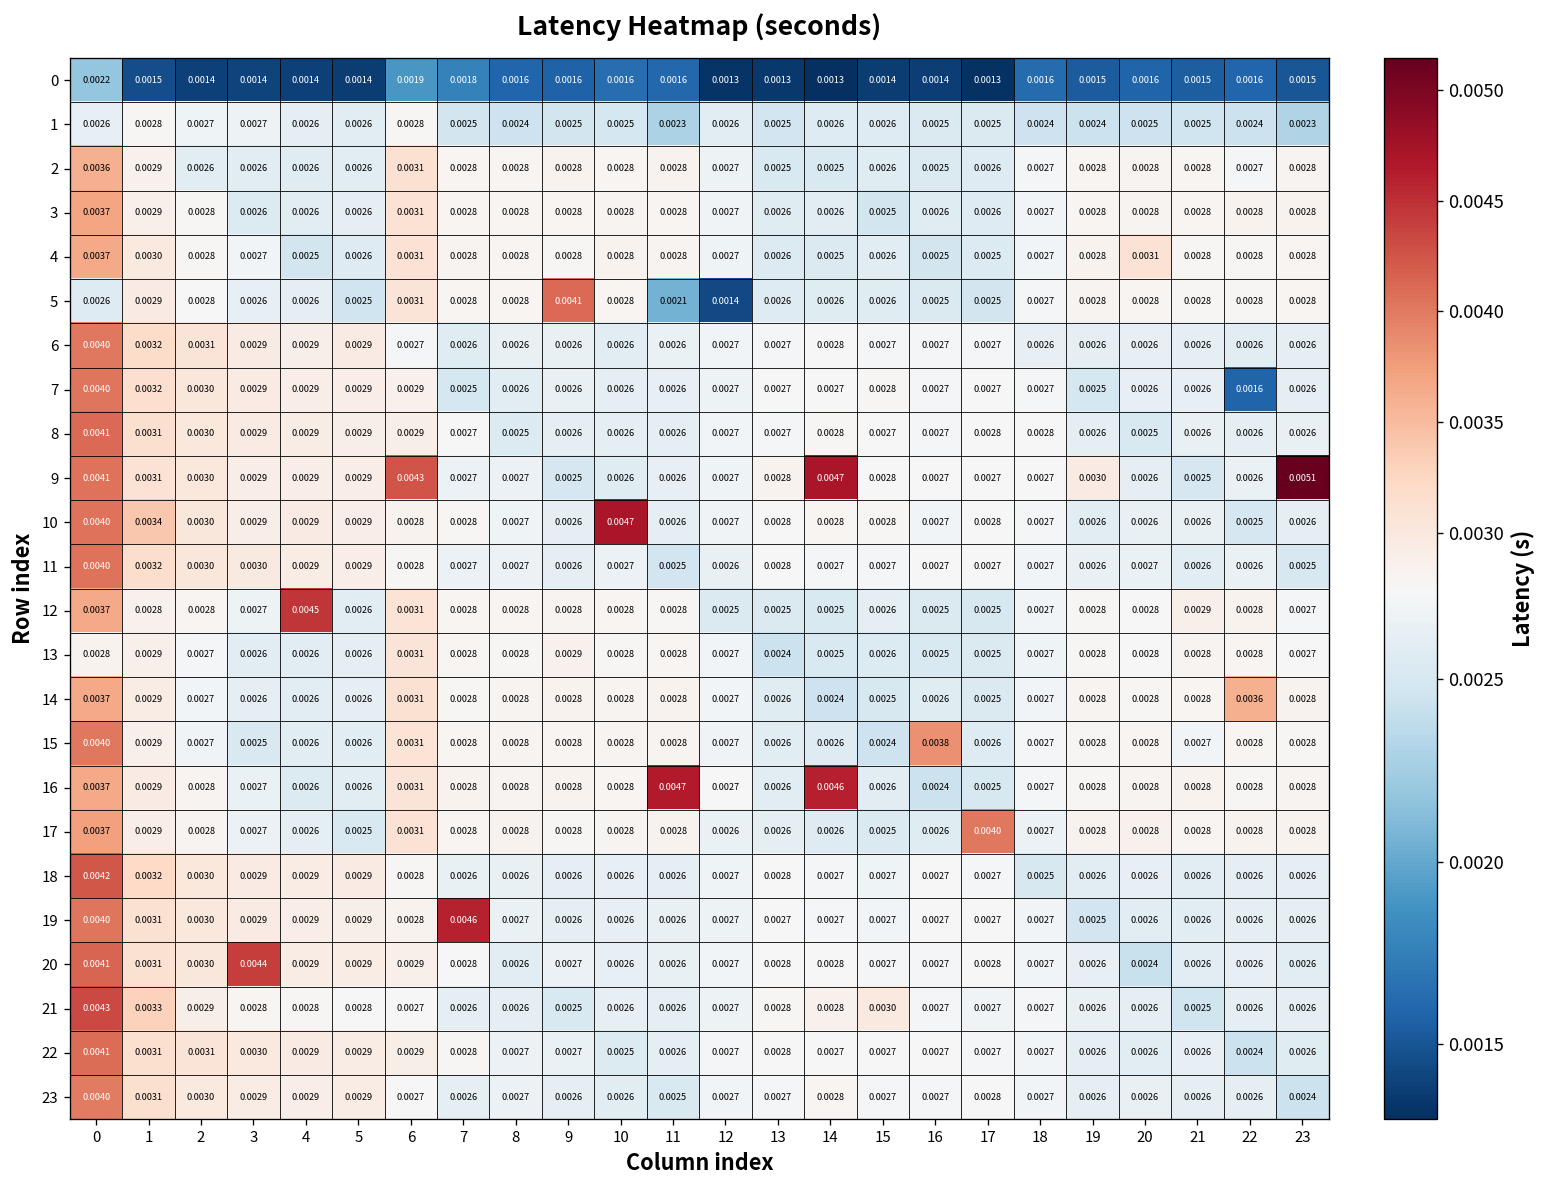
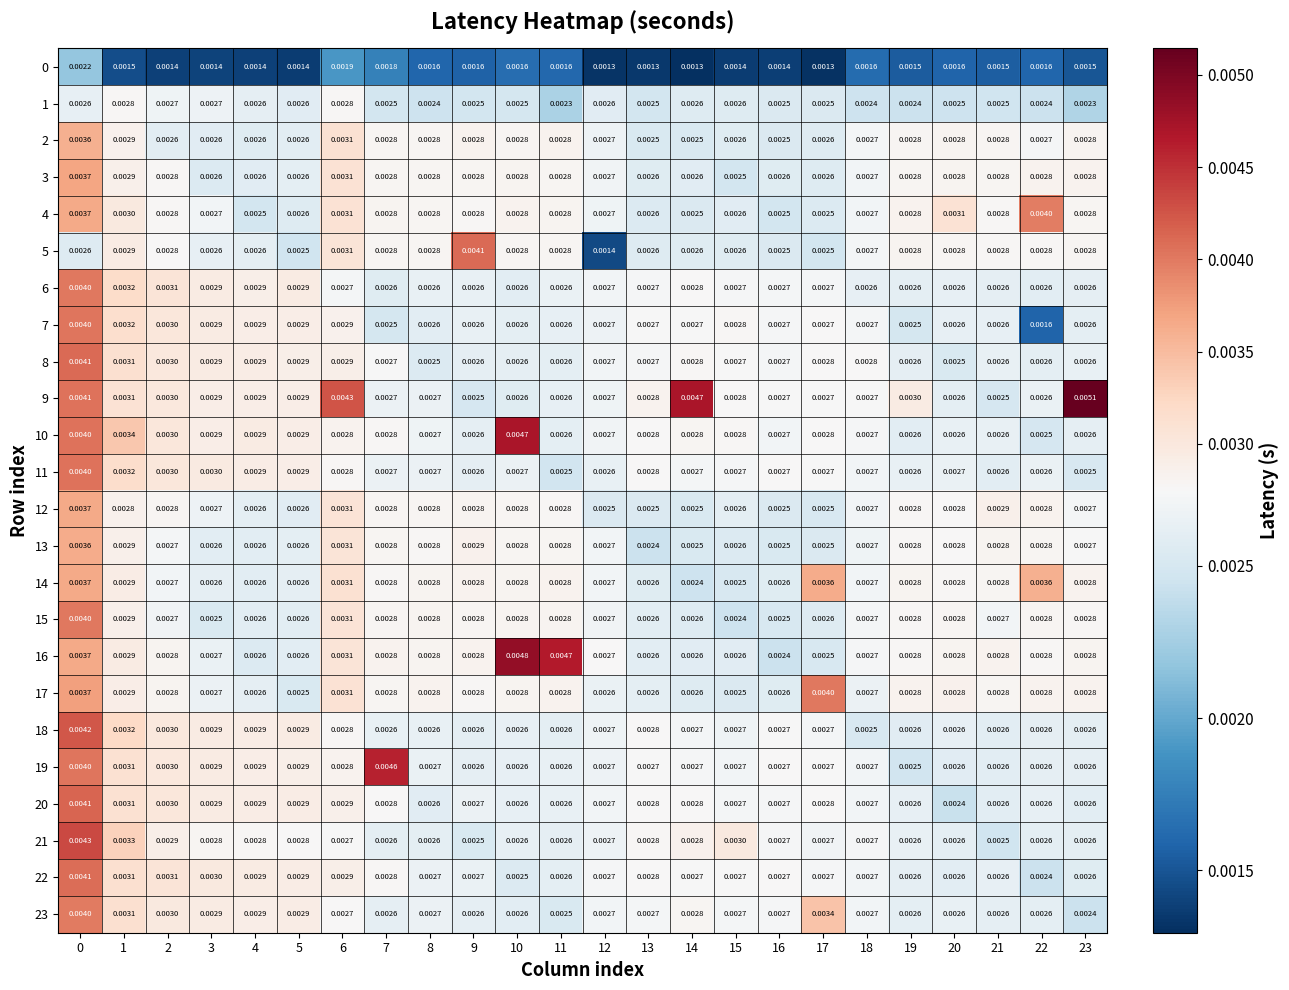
4, 22: 0.0028 -> 0.0040
5, 11: 0.0021 -> 0.0028
12, 4: 0.0045 -> 0.0026
13, 0: 0.0028 -> 0.0036
14, 17: 0.0025 -> 0.0036
15, 16: 0.0038 -> 0.0025
16, 10: 0.0028 -> 0.0048
16, 14: 0.0046 -> 0.0026
20, 3: 0.0044 -> 0.0029
23, 17: 0.0028 -> 0.0034
